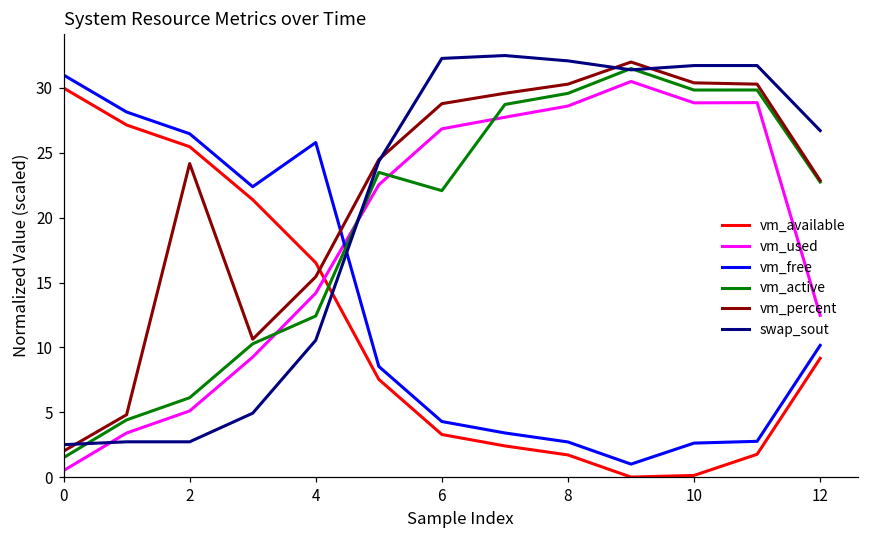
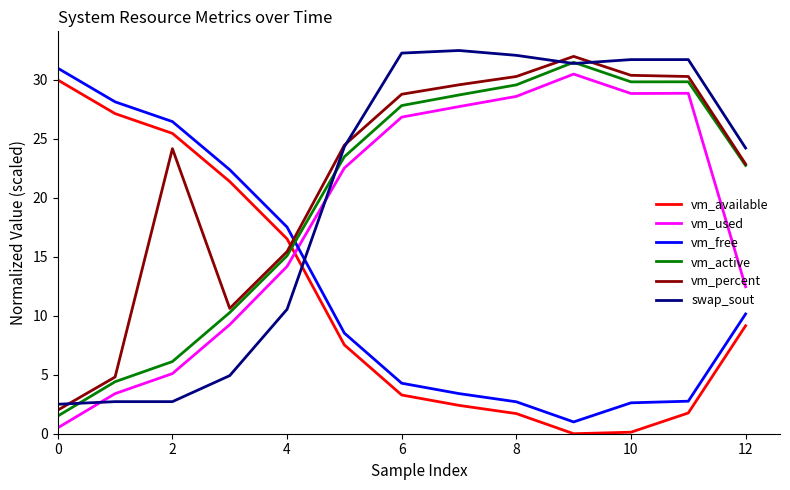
vm_free, 4: 25.8 -> 17.5
vm_active, 4: 12.4 -> 15.1
vm_active, 6: 22.1 -> 27.8
swap_sout, 12: 26.7 -> 24.2
